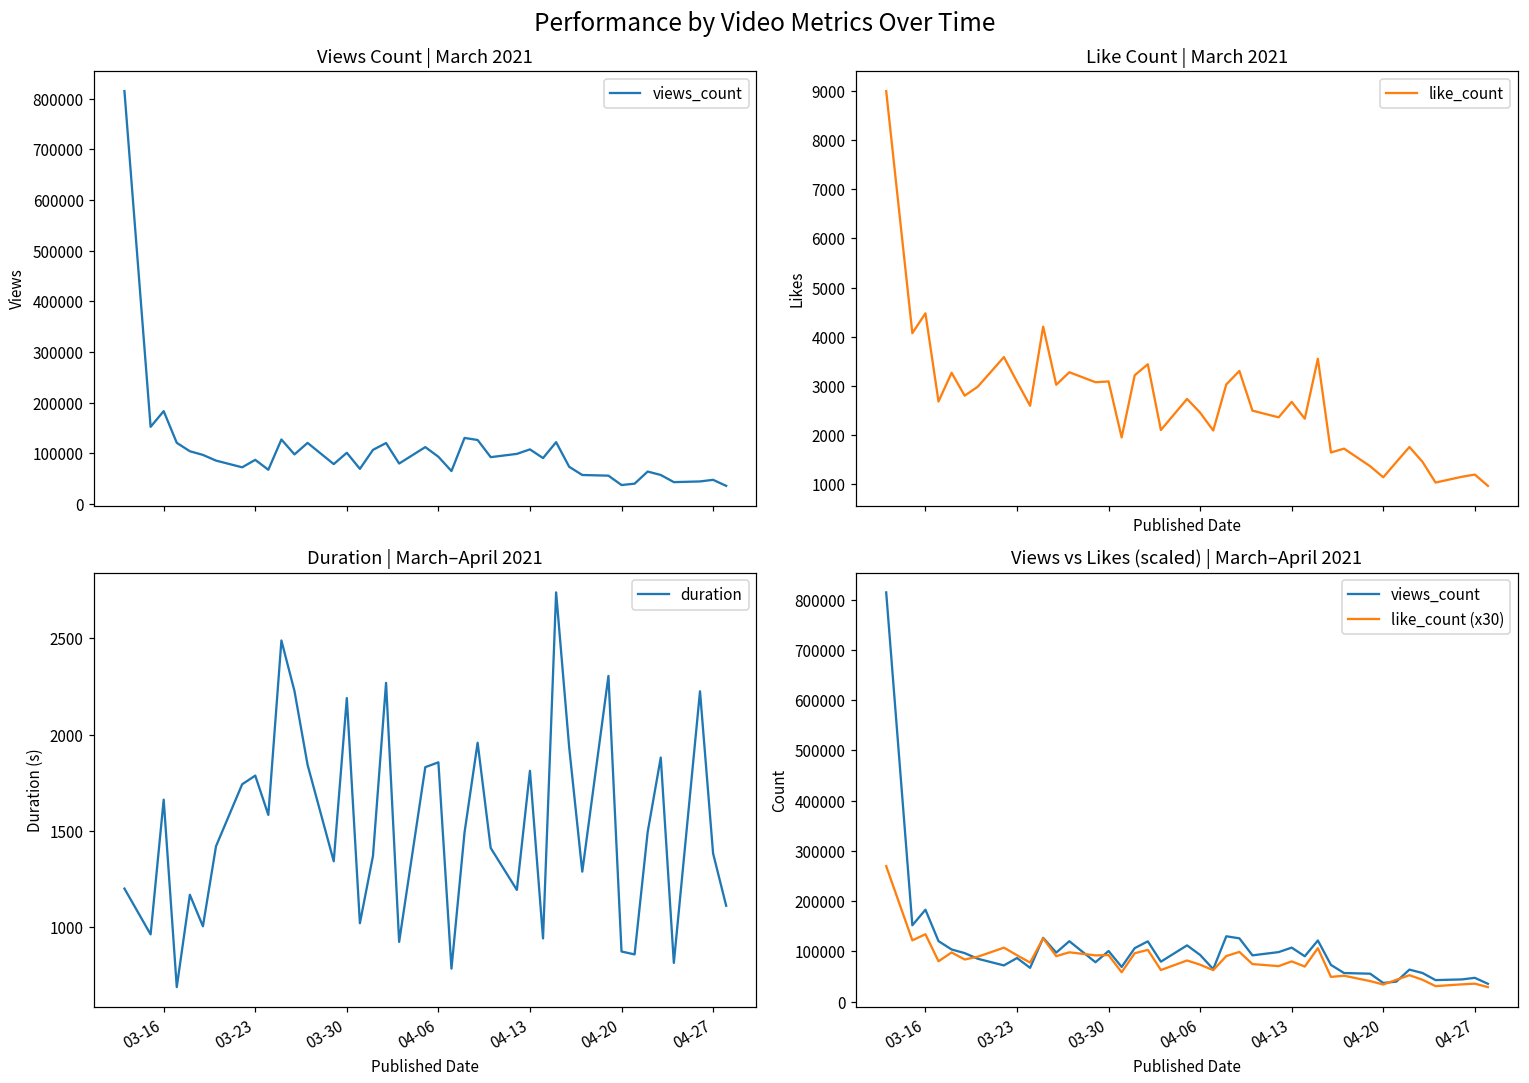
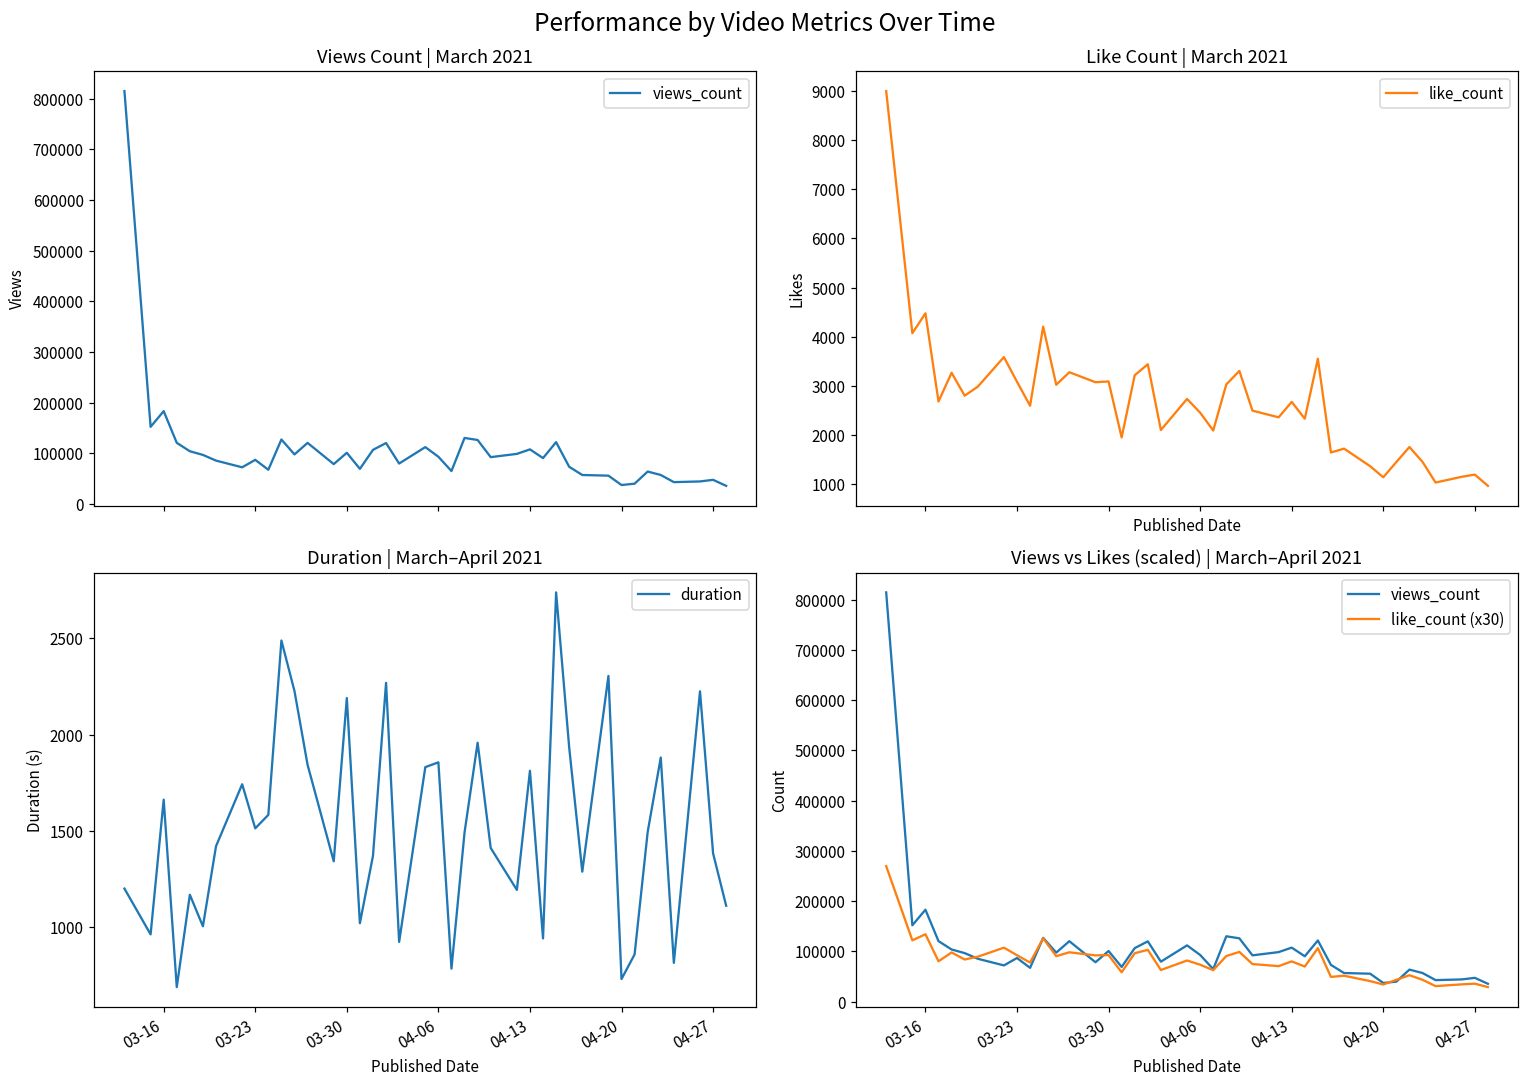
Duration | March–April 2021, 03-23: 1790 -> 1510
Duration | March–April 2021, 04-20: 870 -> 730
